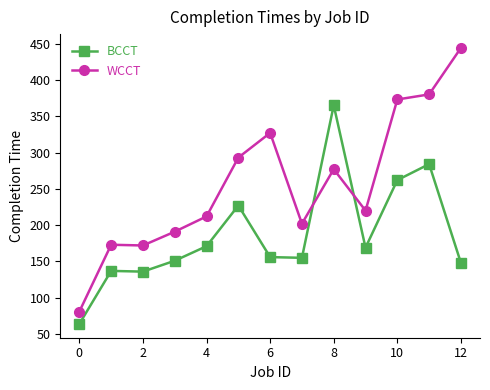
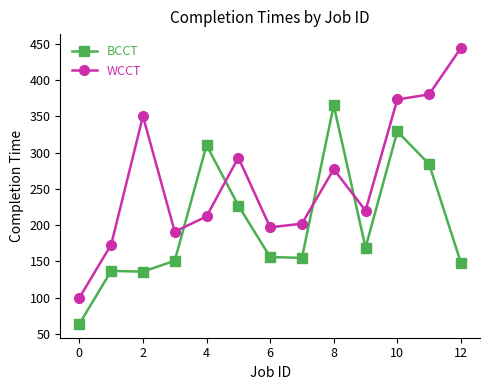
WCCT, 0: 80 -> 100
WCCT, 2: 170 -> 350
BCCT, 4: 170 -> 310
WCCT, 6: 330 -> 200
BCCT, 10: 260 -> 330
